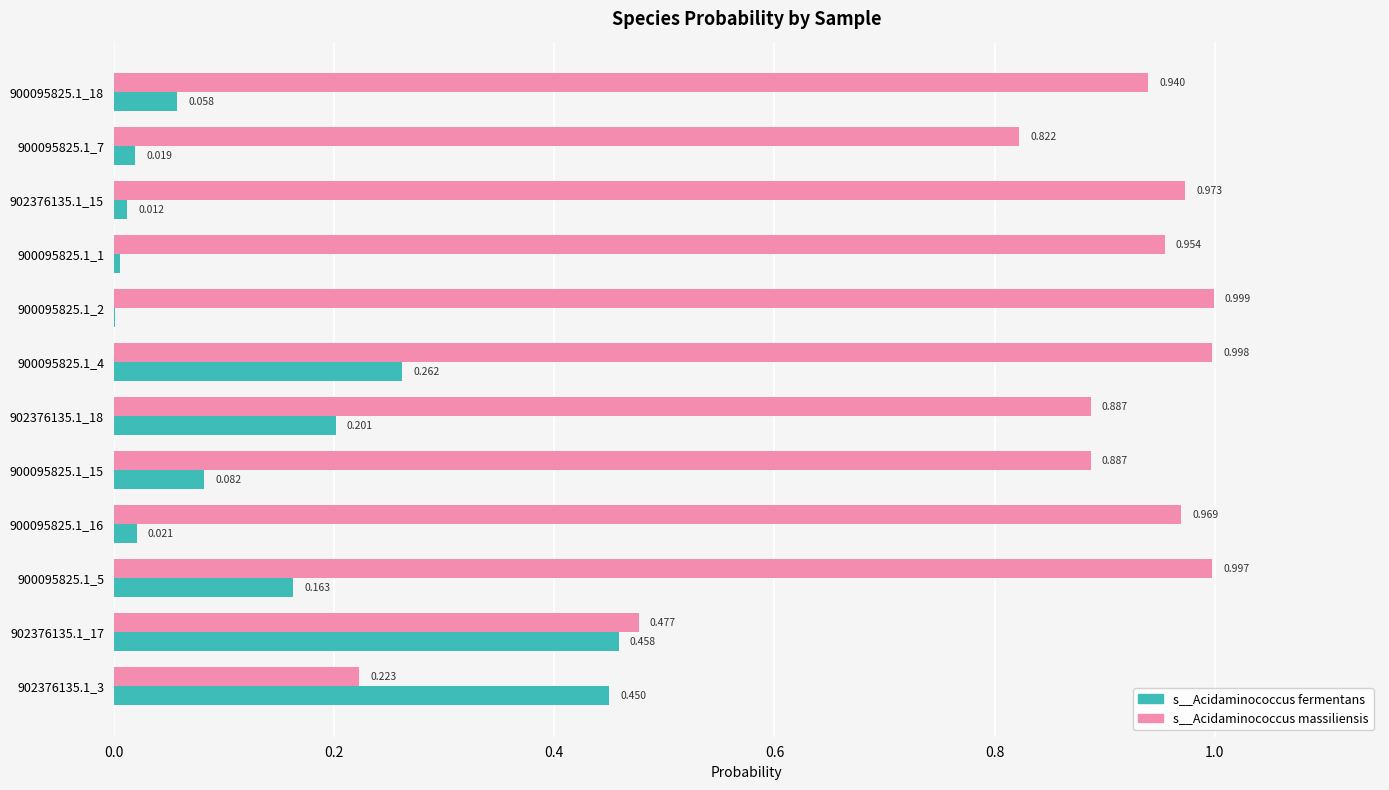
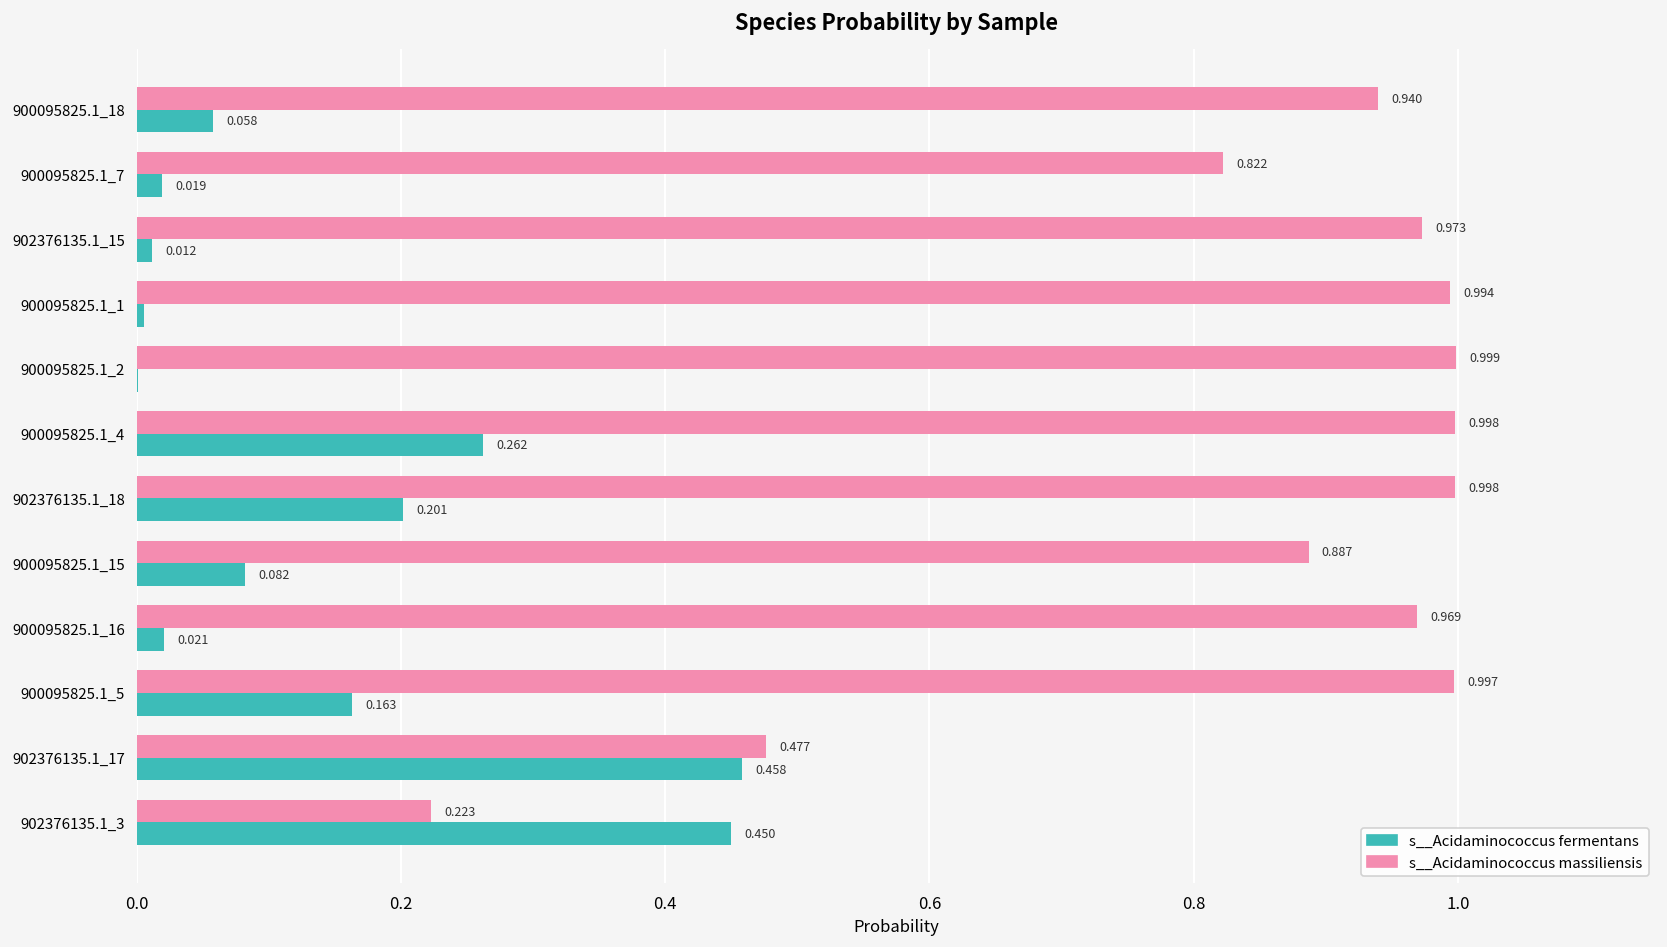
s__Acidaminococcus massiliensis, 900095825.1_1: 0.954 -> 0.994
s__Acidaminococcus massiliensis, 902376135.1_18: 0.887 -> 0.998
